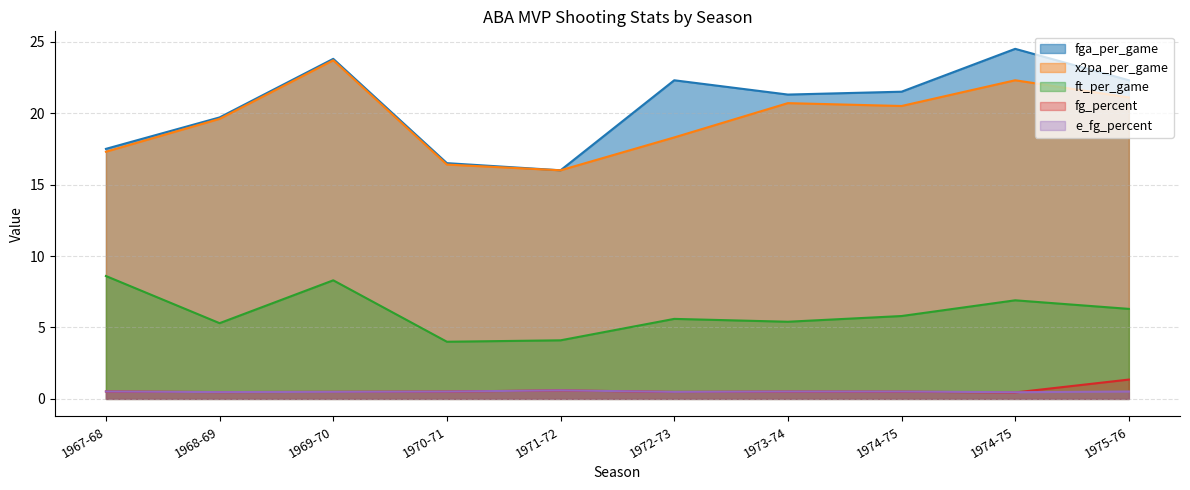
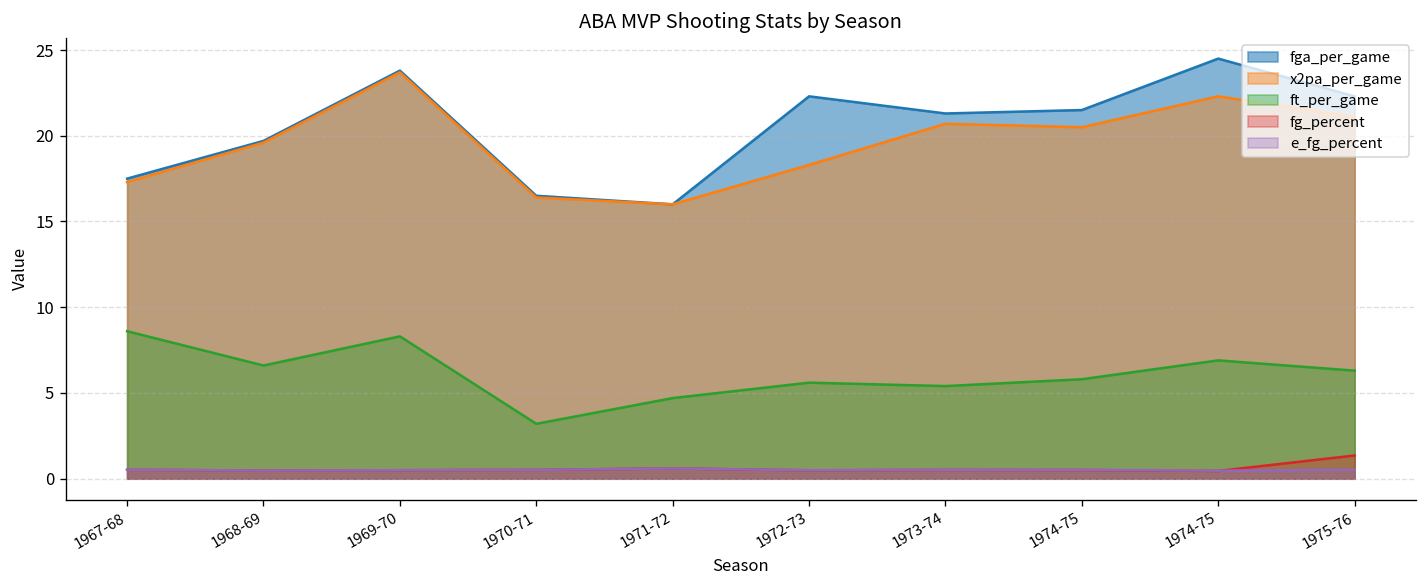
ft_per_game, 1968-69: 5.3 -> 6.6
ft_per_game, 1970-71: 4.0 -> 3.2
ft_per_game, 1971-72: 4.1 -> 4.7
